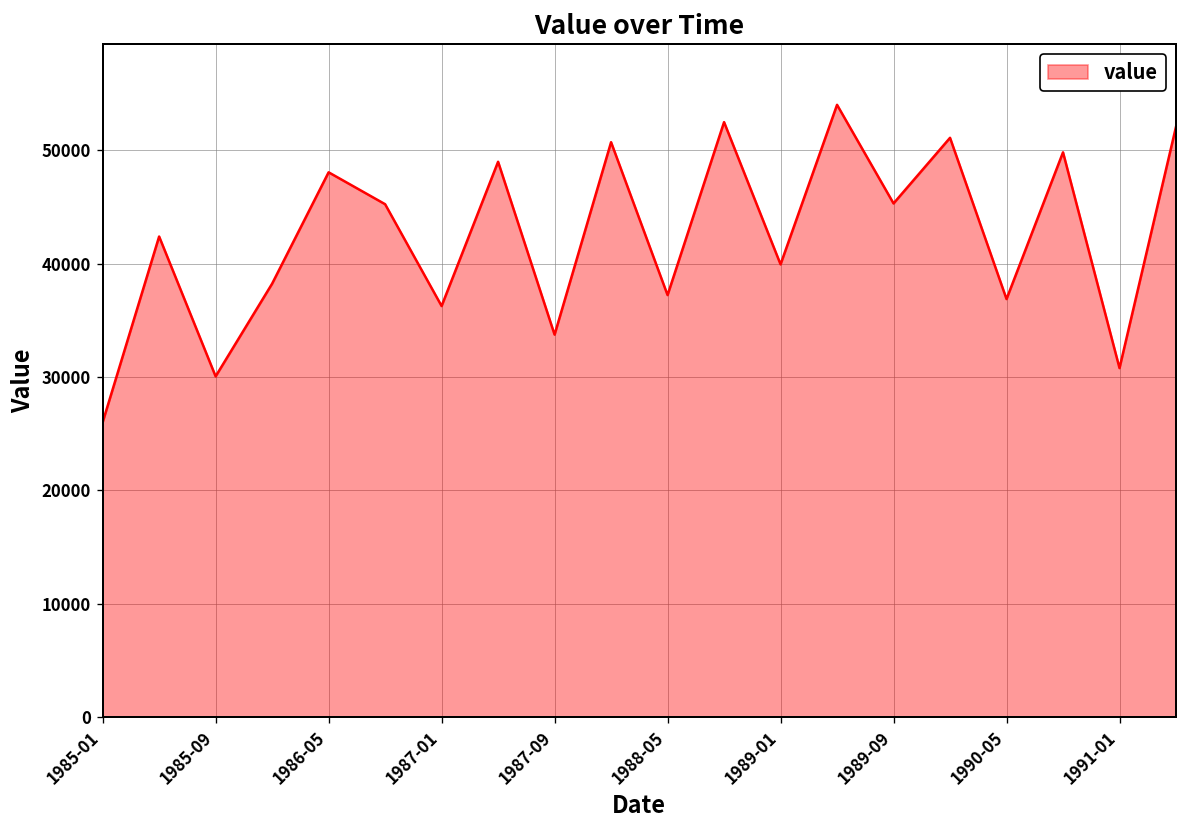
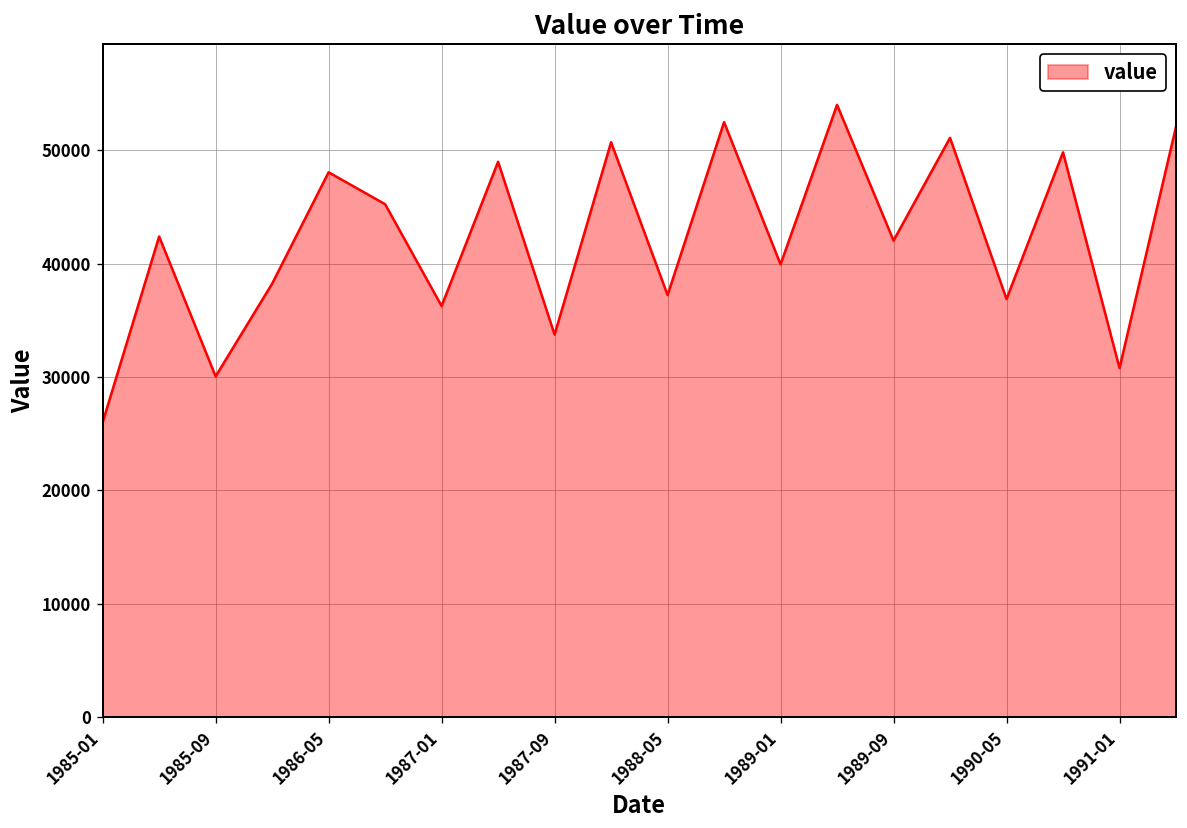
1989-09: 45000 -> 42000
